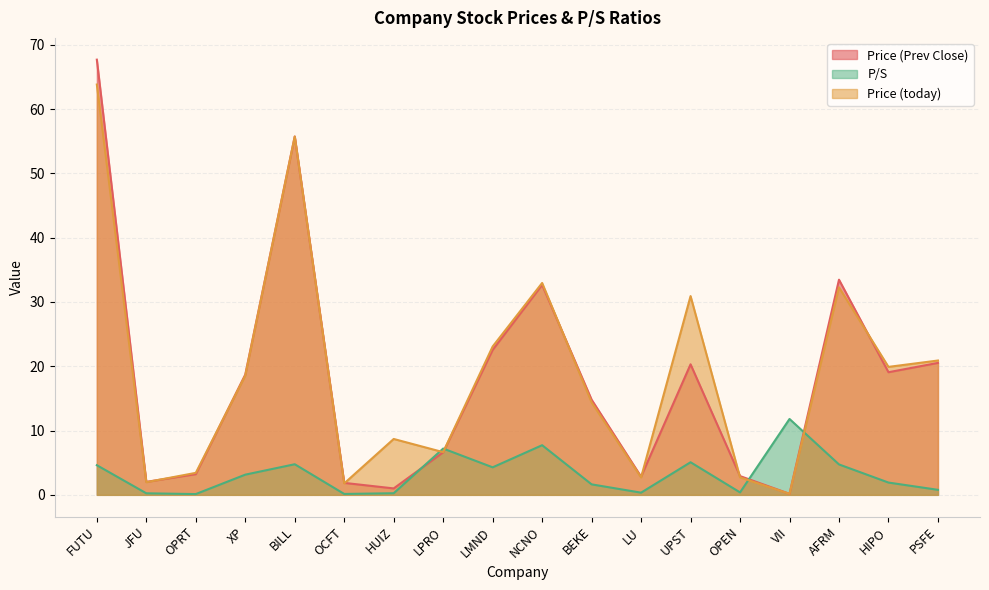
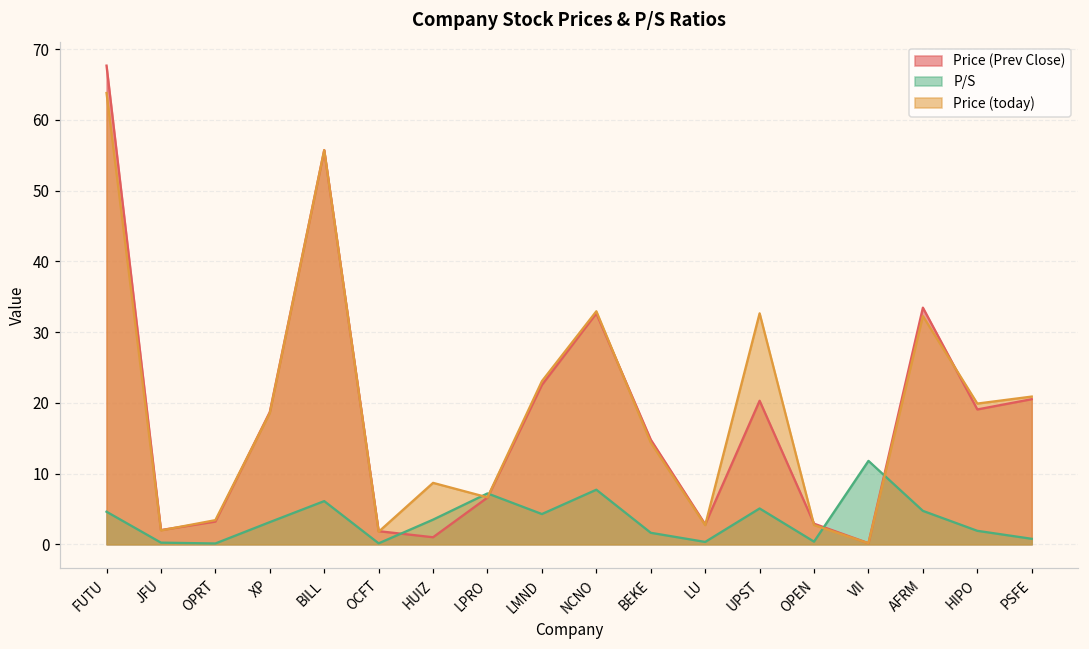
P/S, BILL: 5 -> 6
P/S, HUIZ: 0 -> 3
Price (today), UPST: 31 -> 33
